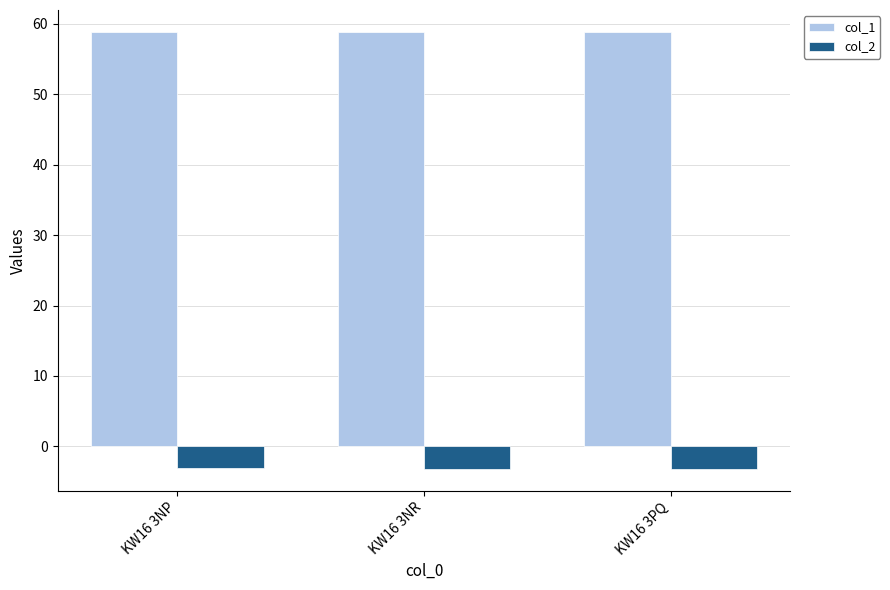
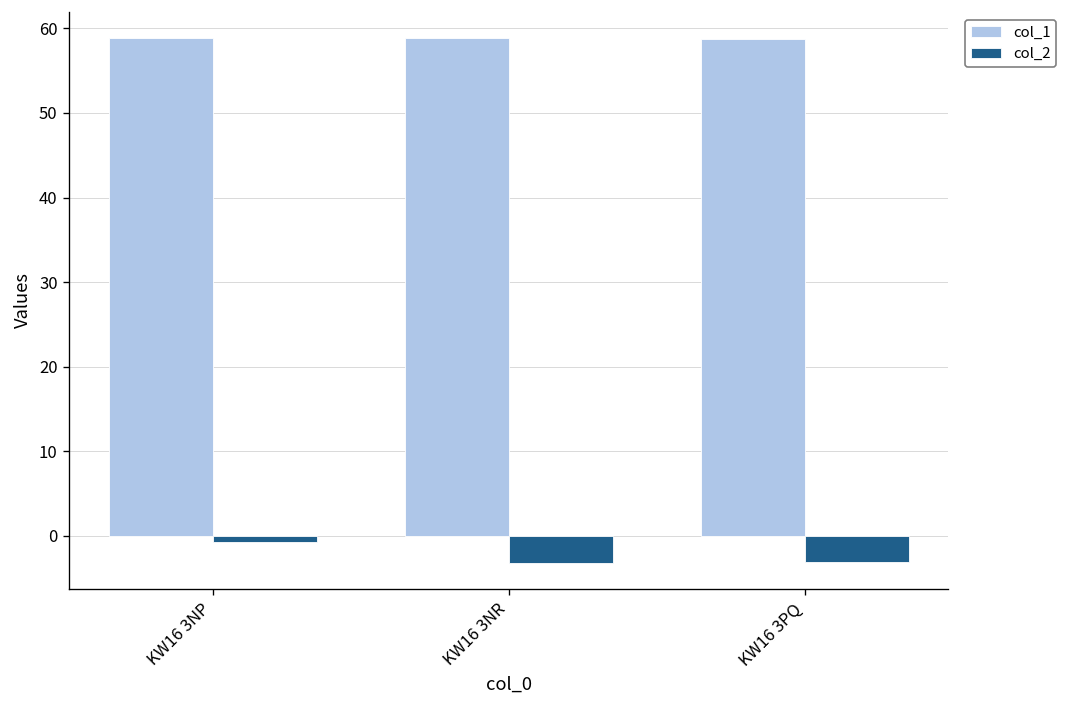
col_2, KW16 3NP: -3 -> -1
